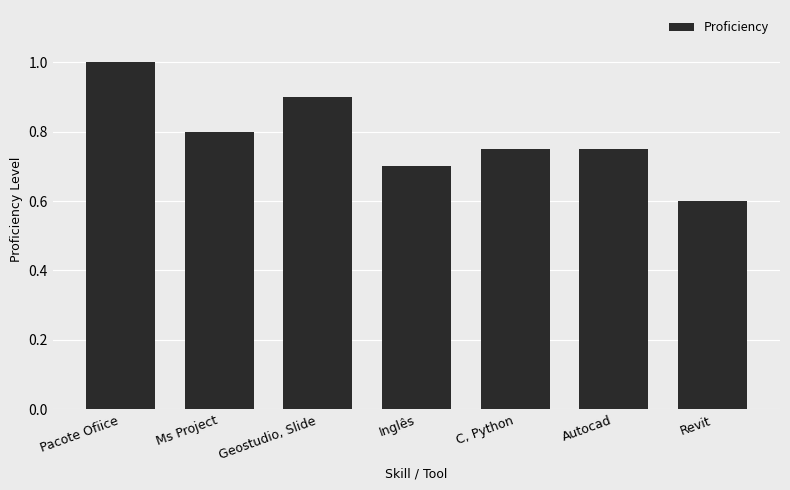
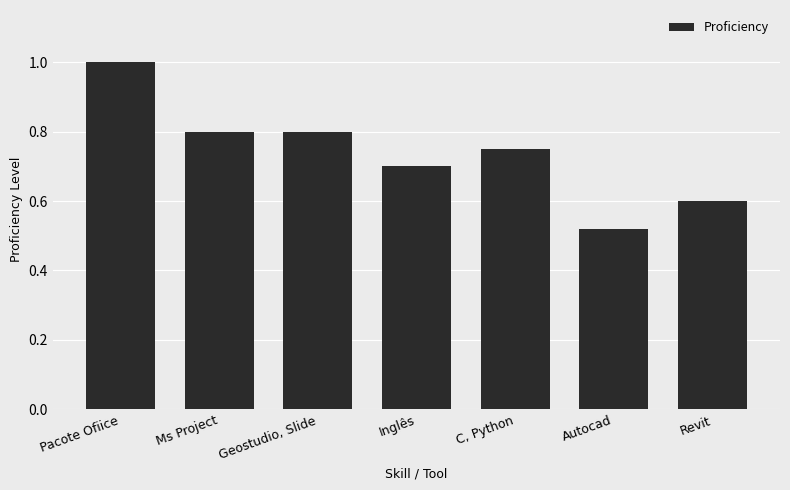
Geostudio, Slide: 0.9 -> 0.8
Autocad: 0.75 -> 0.52
